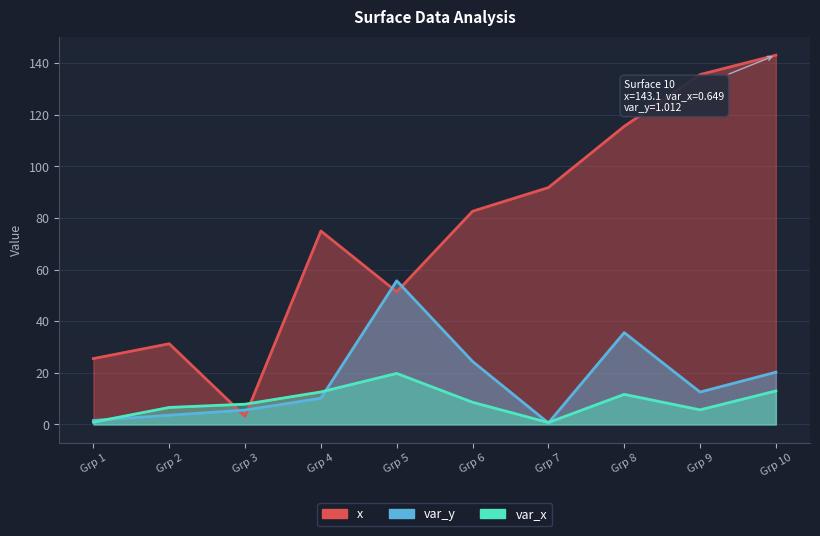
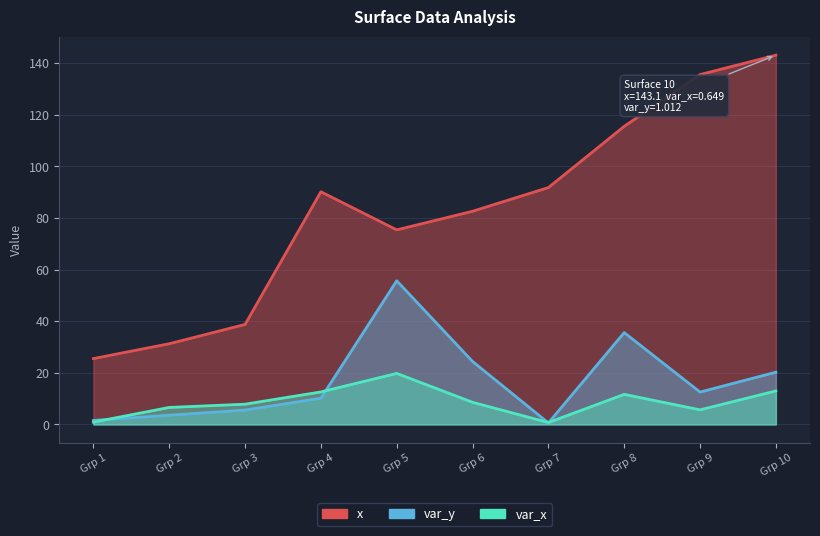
x, Grp 3: 3 -> 39
x, Grp 4: 75 -> 90
x, Grp 5: 51 -> 75
